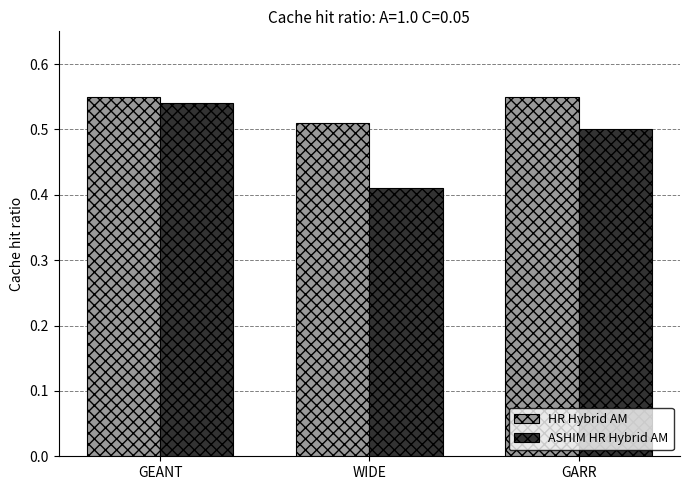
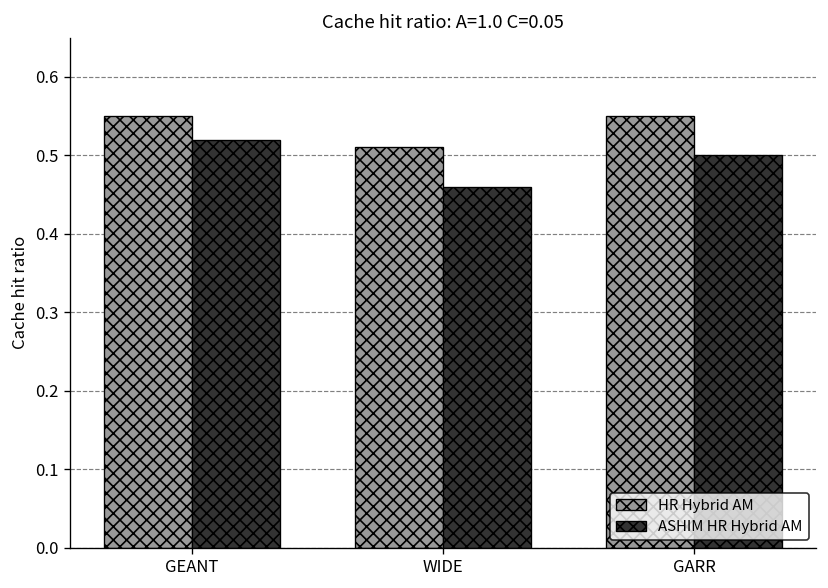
ASHIM HR Hybrid AM, GEANT: 0.54 -> 0.52
ASHIM HR Hybrid AM, WIDE: 0.41 -> 0.46
